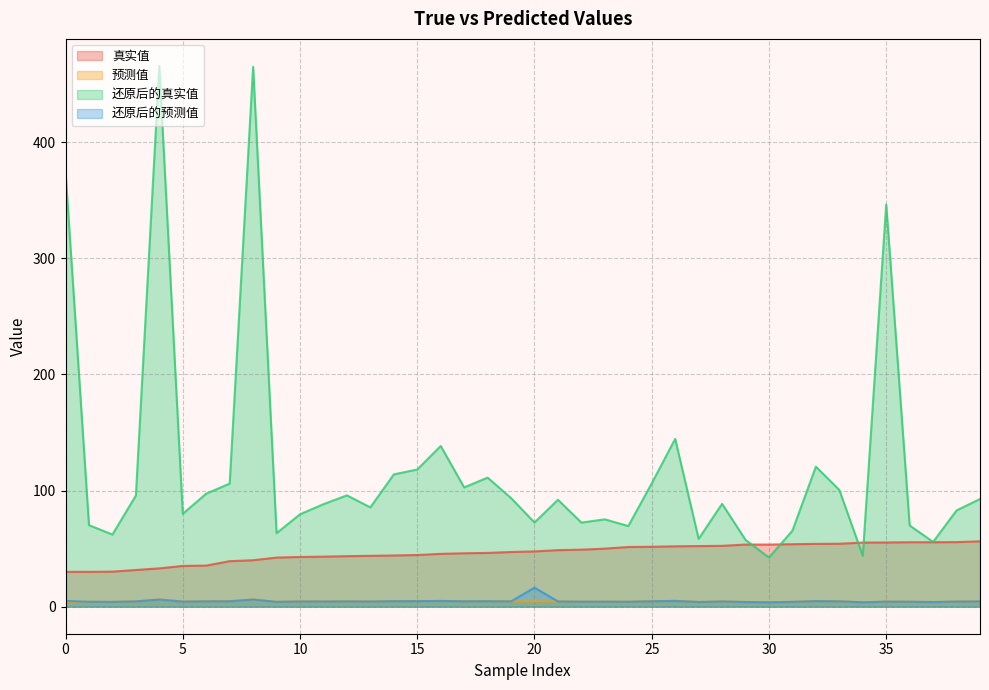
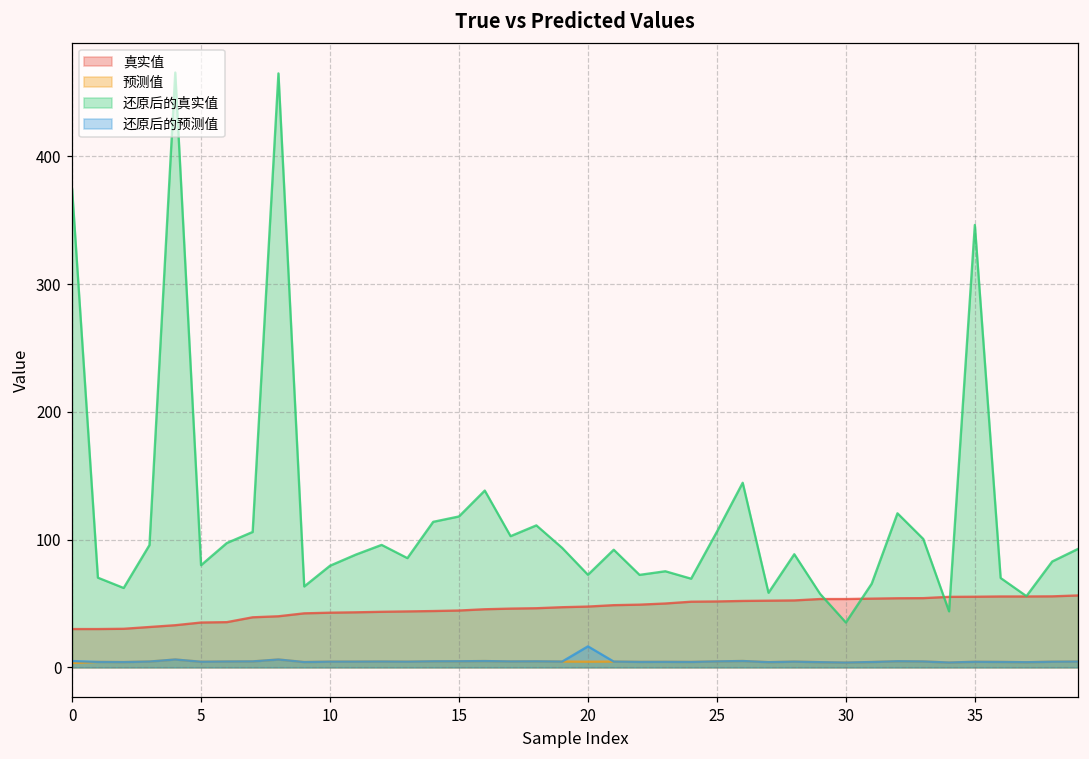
还原后的真实值, 30: 42 -> 35
